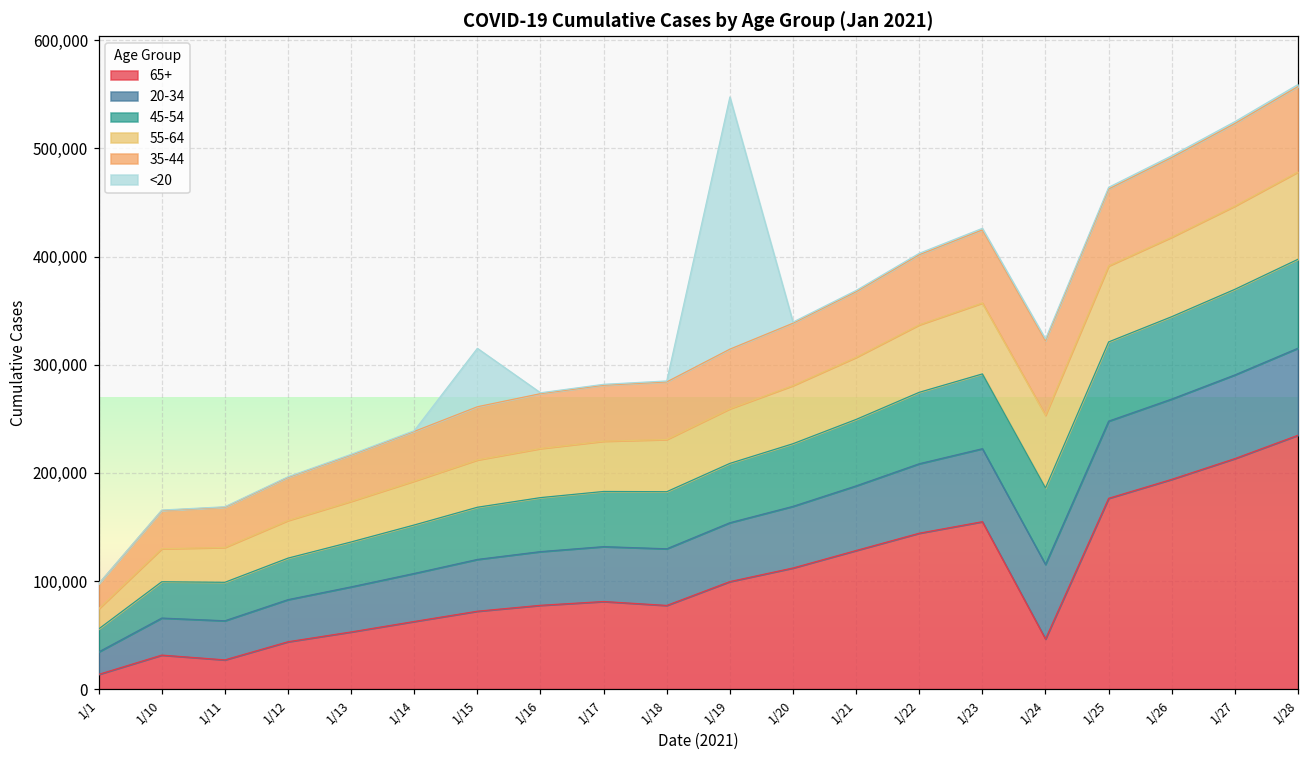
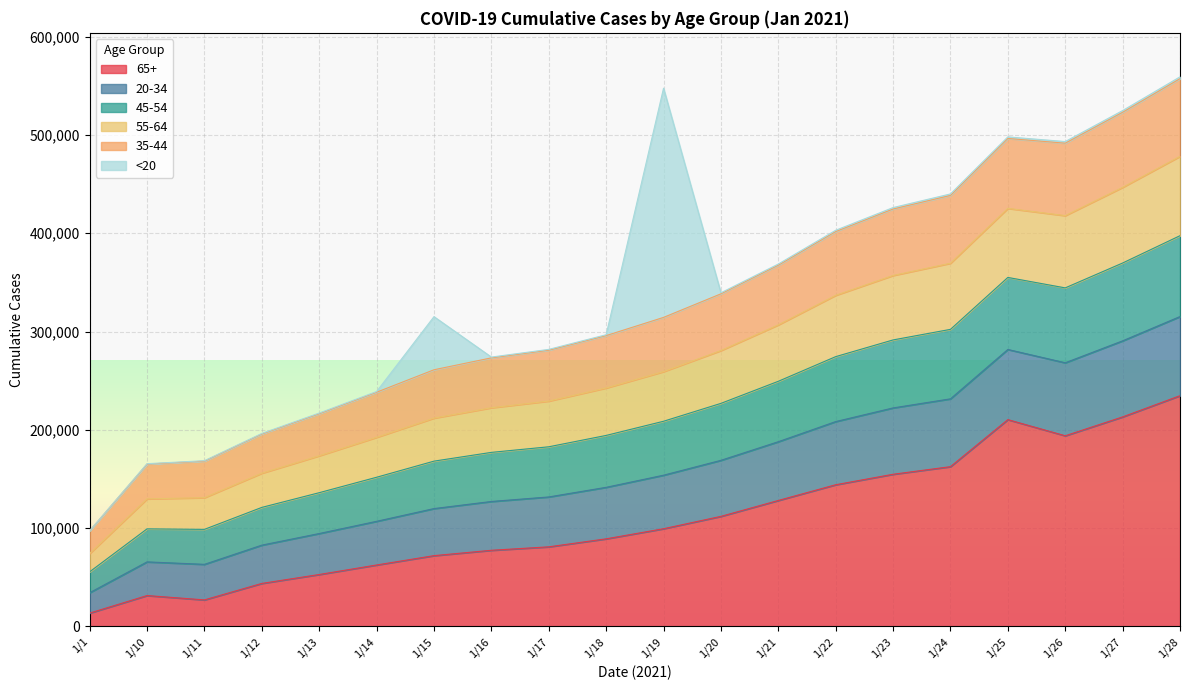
65+, 1/18: 80,000 -> 90,000
65+, 1/24: 50,000 -> 160,000
65+, 1/25: 180,000 -> 210,000
